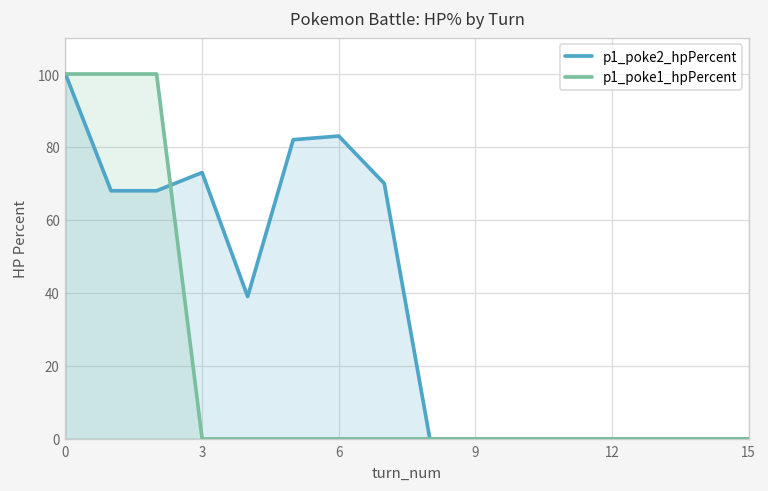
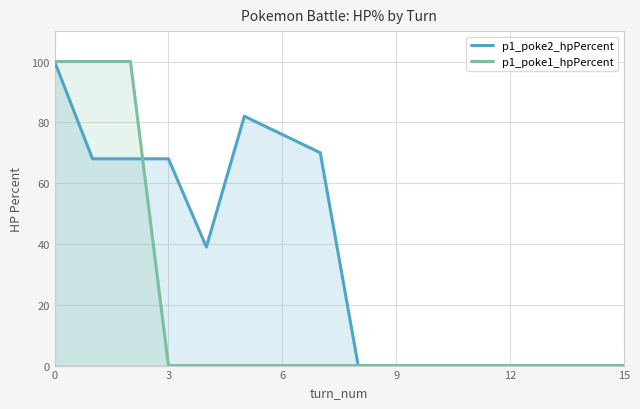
p1_poke2_hpPercent, 3: 73 -> 68
p1_poke2_hpPercent, 6: 83 -> 76
